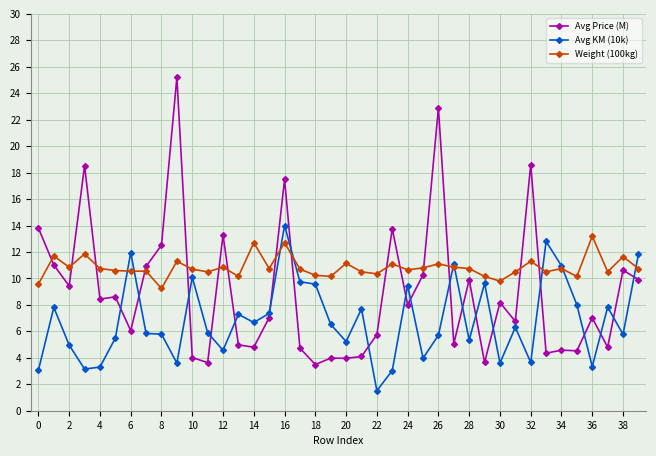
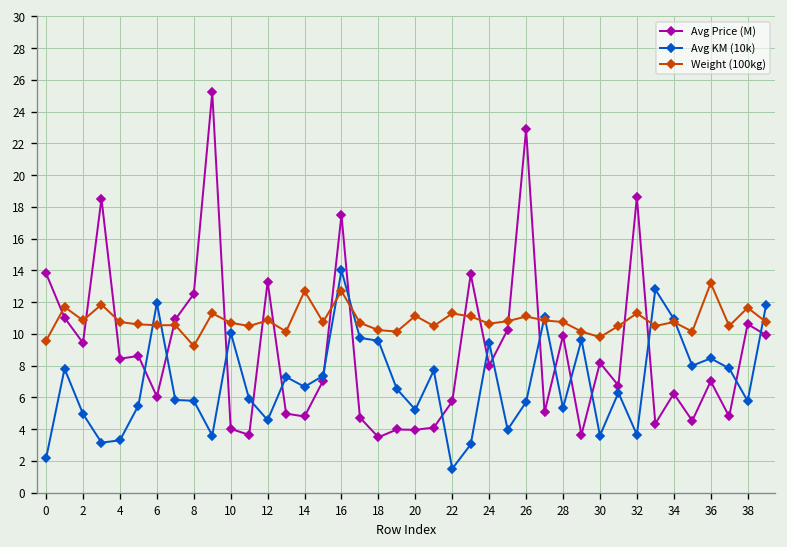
Avg KM (10k), 0: 3.1 -> 2.2
Weight (100kg), 22: 10.4 -> 11.3
Avg Price (M), 34: 4.6 -> 6.2
Avg KM (10k), 36: 3.3 -> 8.5
